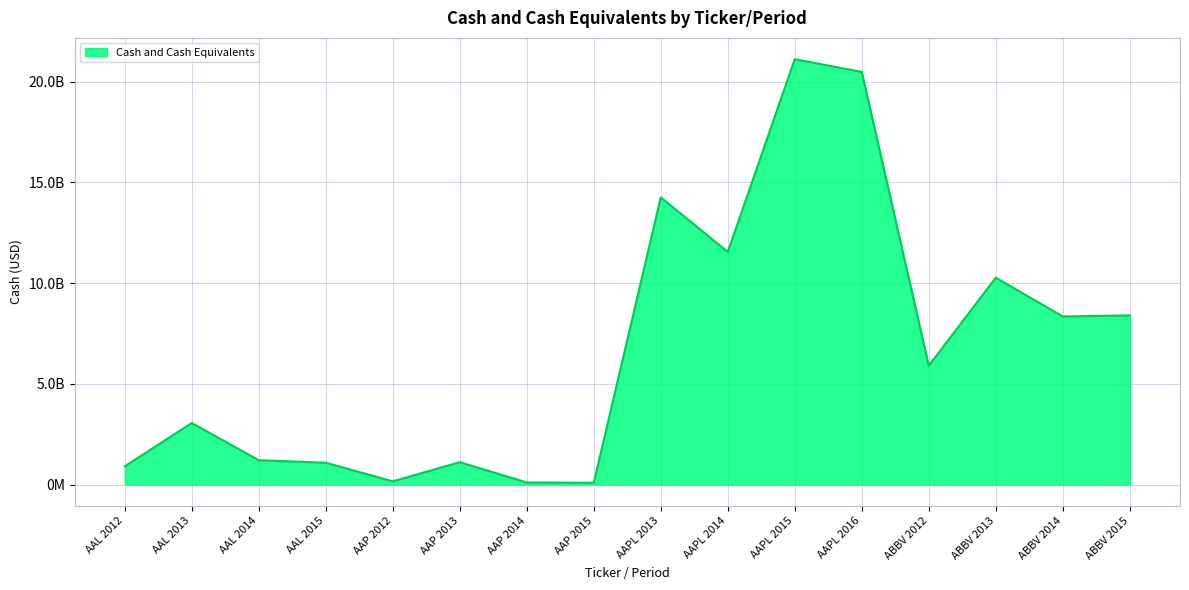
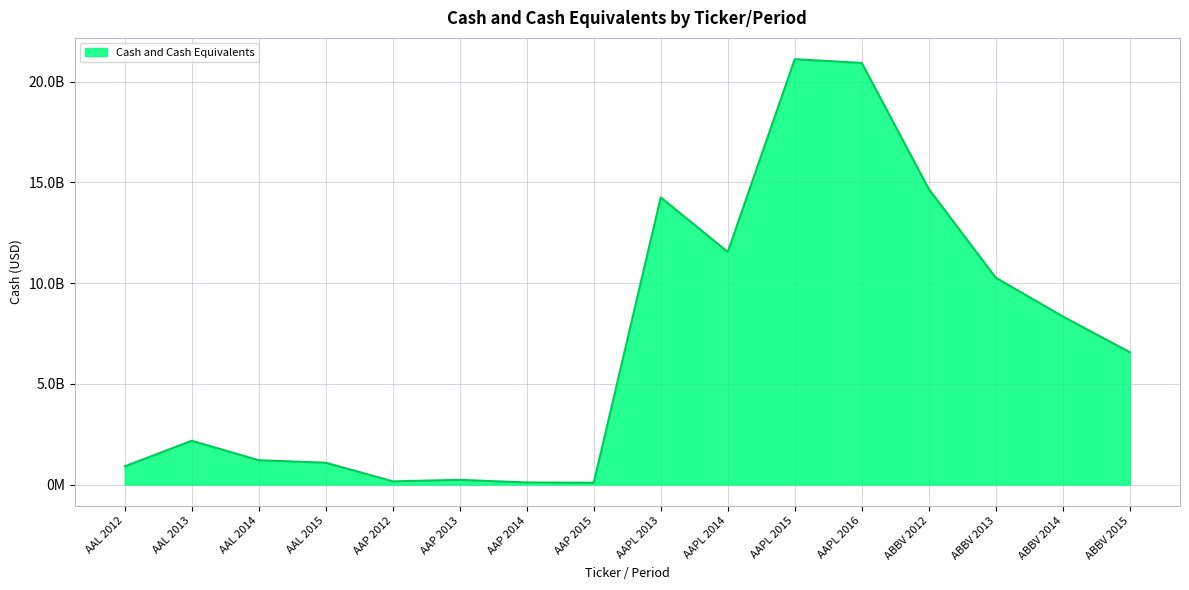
AAL 2013: 3100000000 -> 2200000000
AAP 2013: 1100000000 -> 200000000
AAPL 2016: 20500000000 -> 20900000000
ABBV 2012: 5900000000 -> 14700000000
ABBV 2015: 8400000000 -> 6600000000
